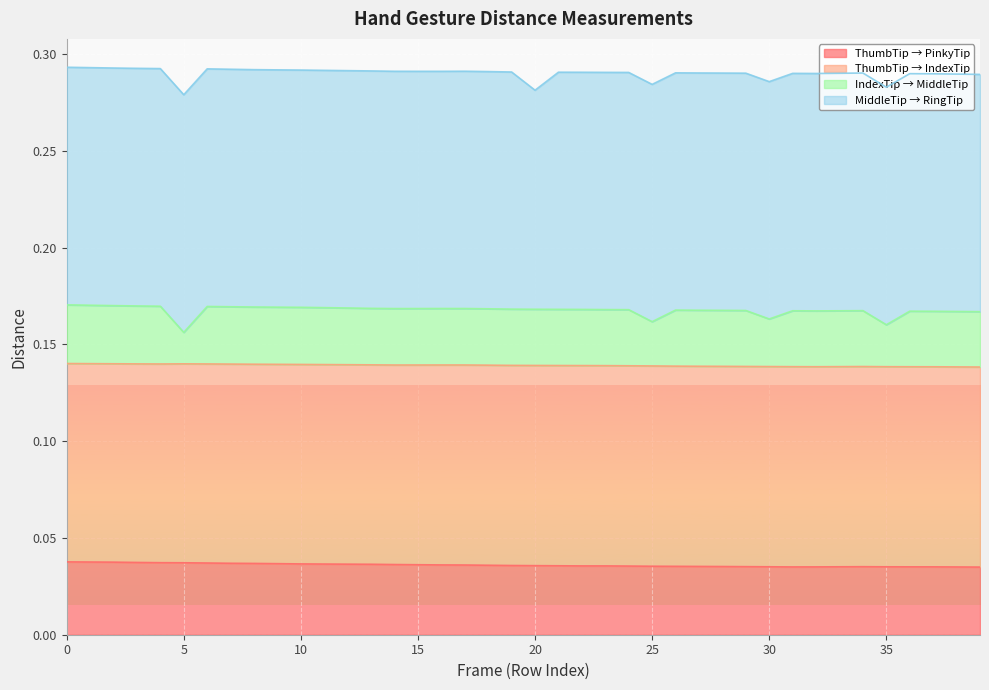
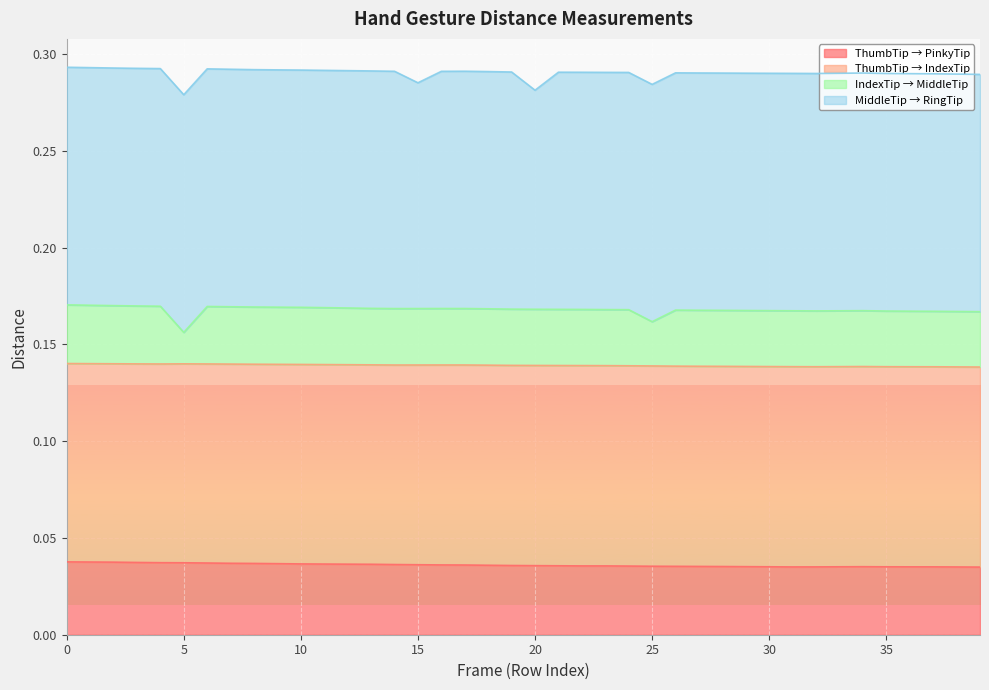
MiddleTip → RingTip, 15: 0.123 -> 0.117
IndexTip → MiddleTip, 30: 0.025 -> 0.029
IndexTip → MiddleTip, 35: 0.022 -> 0.029
